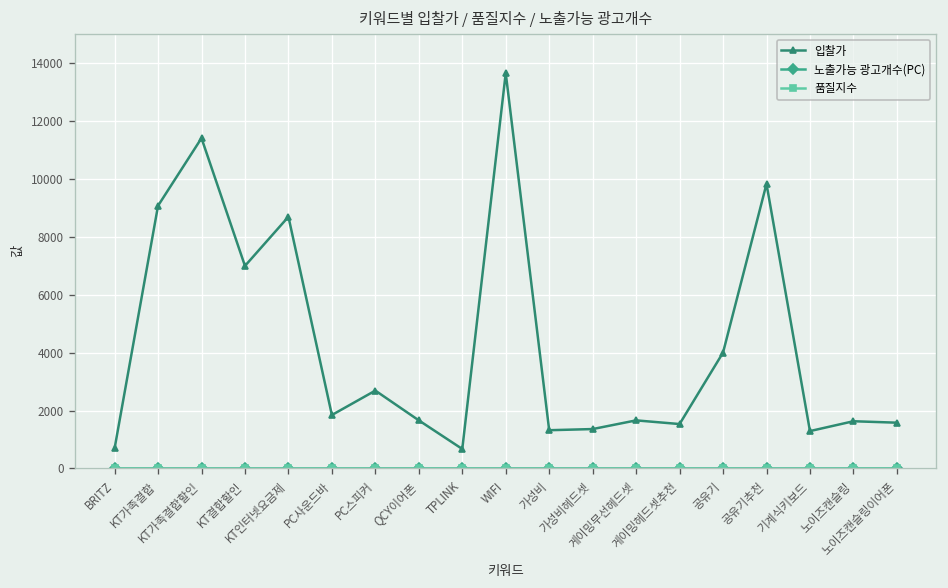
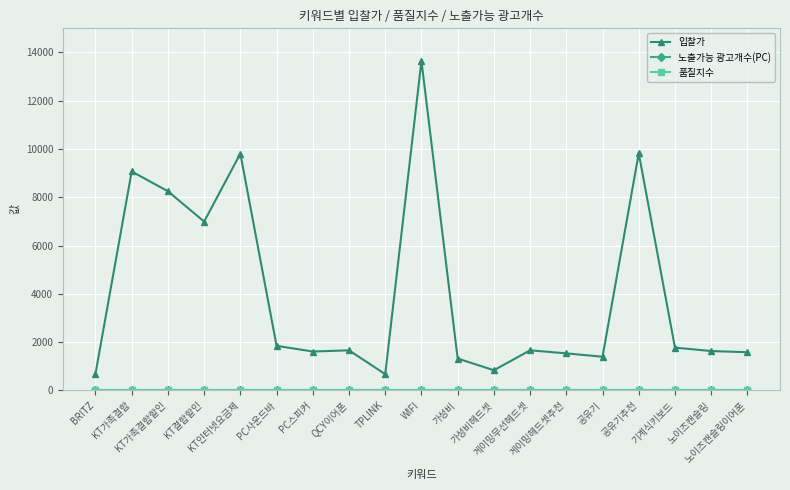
입찰가, KT가족결합할인: 11400 -> 8300
입찰가, KT인터넷요금제: 8700 -> 9800
입찰가, PC스피커: 2700 -> 1600
입찰가, 가성비헤드셋: 1400 -> 800
입찰가, 공유기: 4000 -> 1400
입찰가, 기계식키보드: 1300 -> 1800
